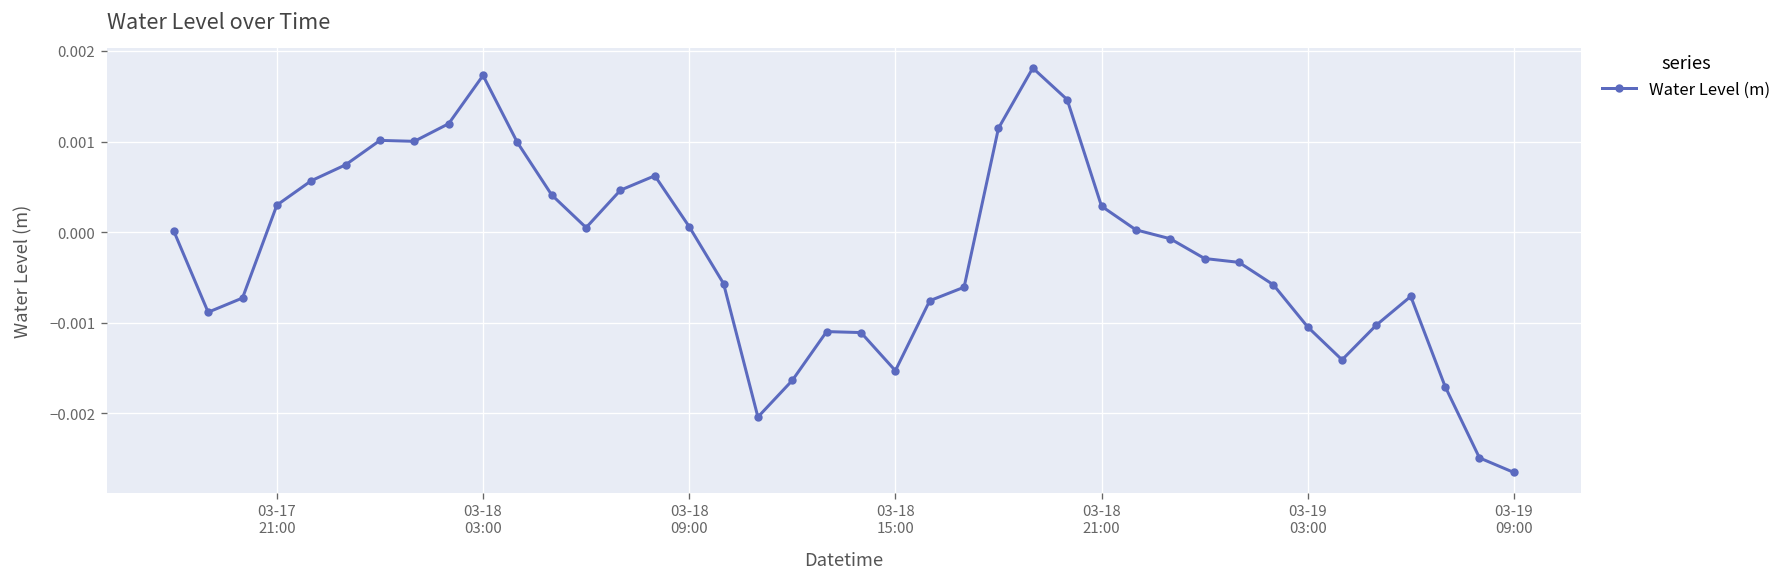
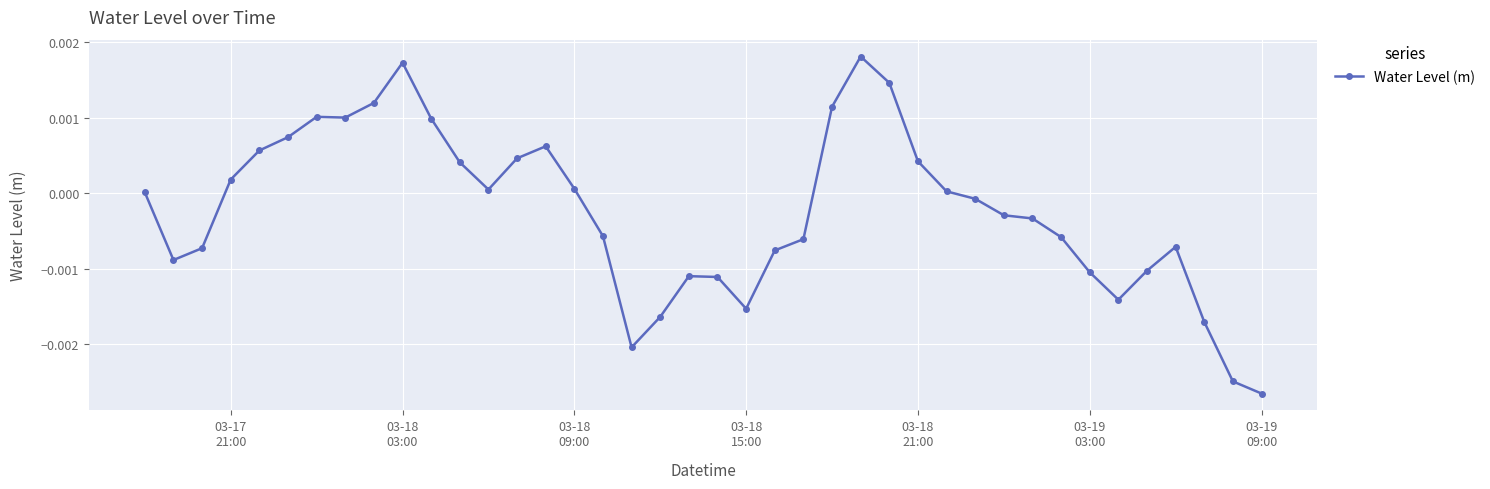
03-17 21:00: 0.0003 -> 0.0002
03-18 21:00: 0.0003 -> 0.0004
